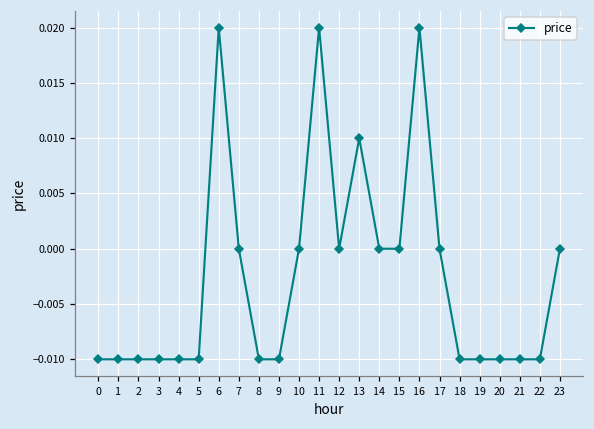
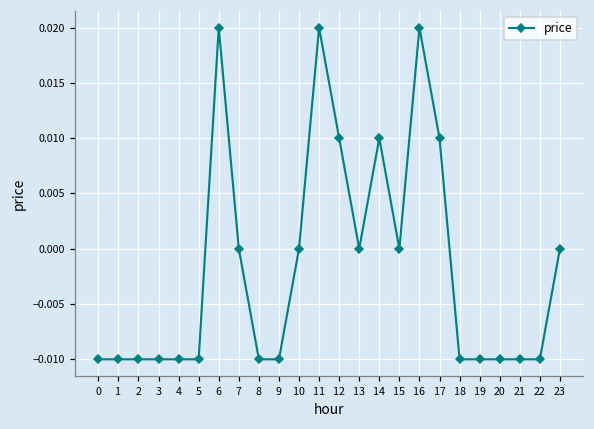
12: 0.00 -> 0.01
13: 0.01 -> 0.00
14: 0.00 -> 0.01
17: 0.00 -> 0.01
